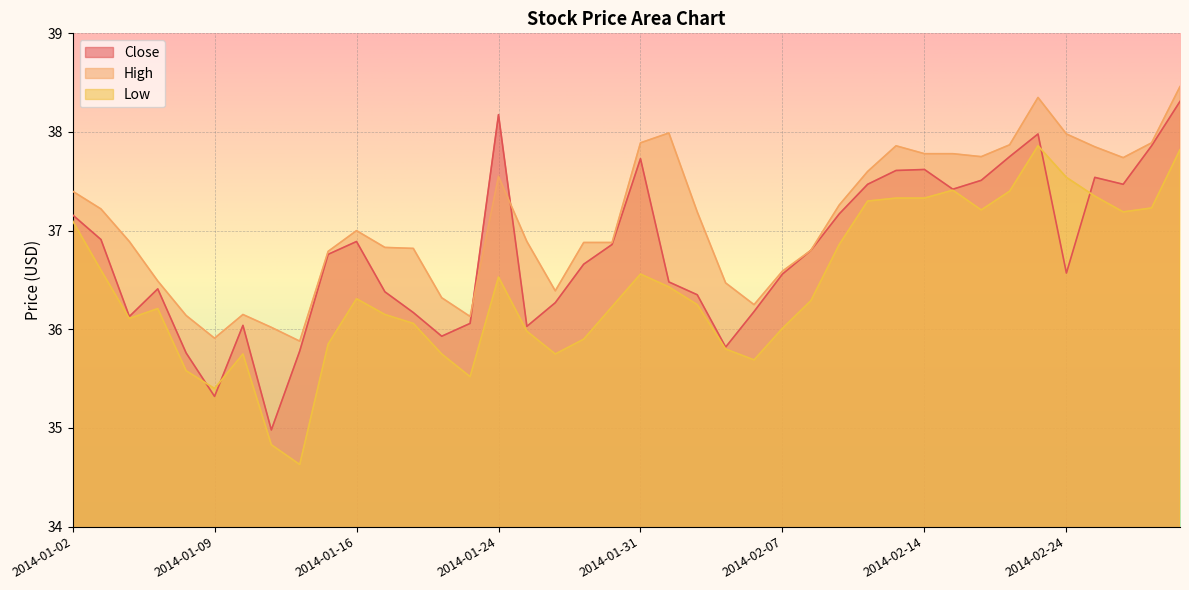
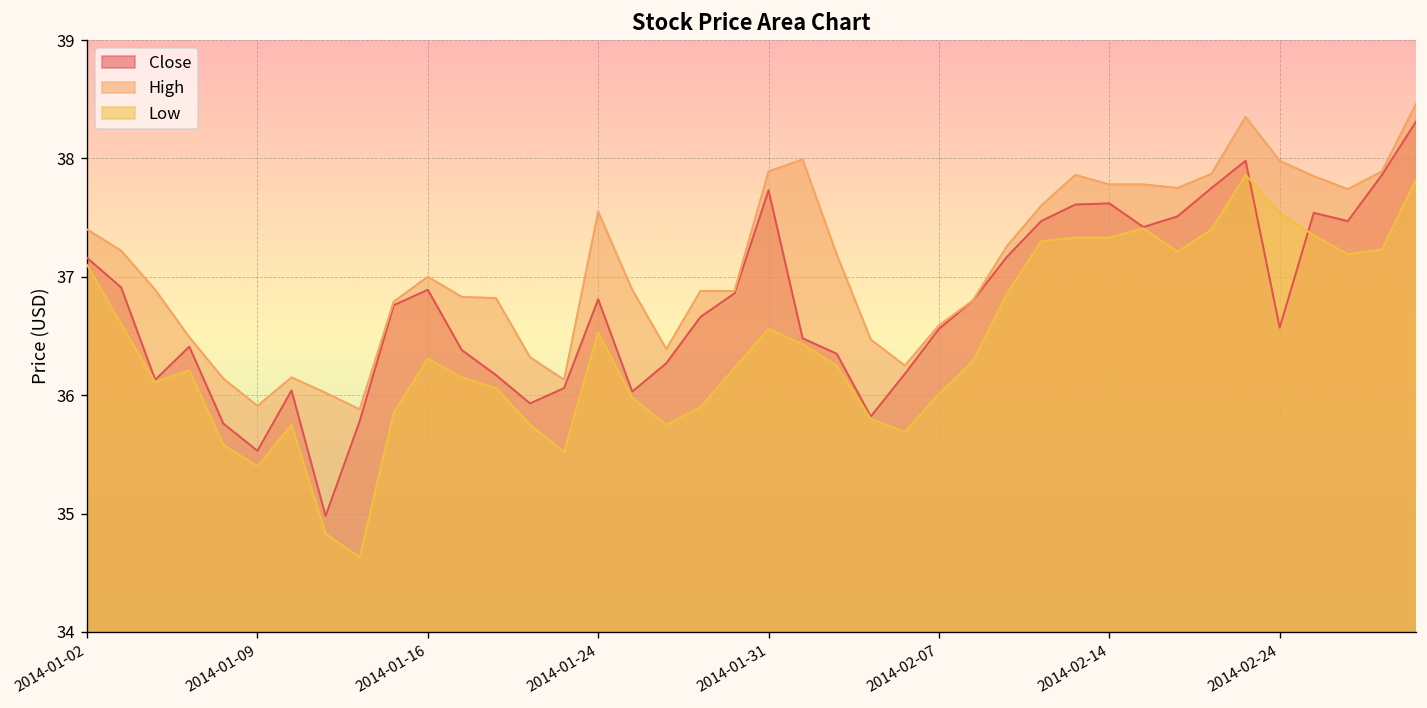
Close, 2014-01-09: 35.3 -> 35.5
Close, 2014-01-24: 38.2 -> 36.8
